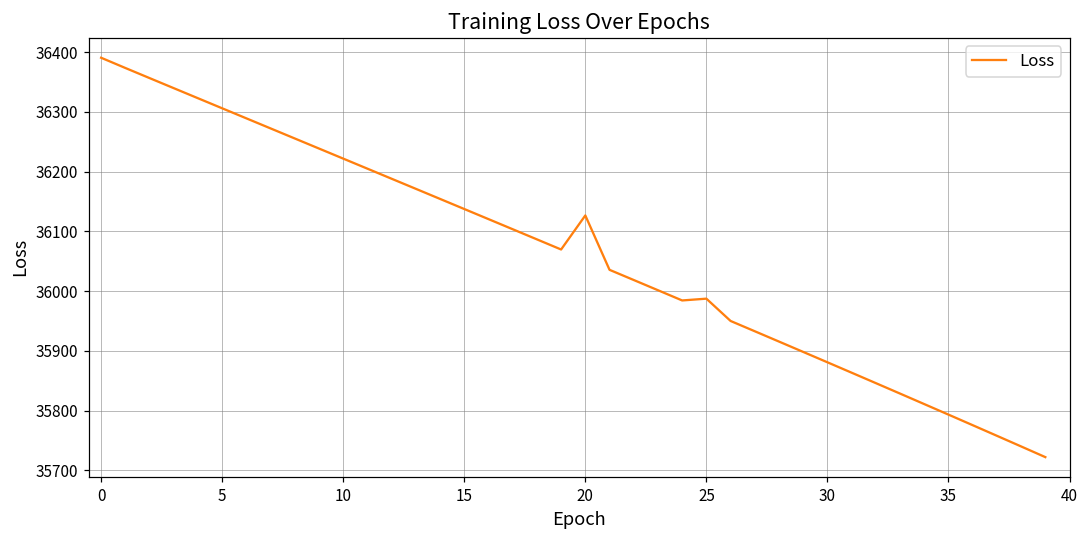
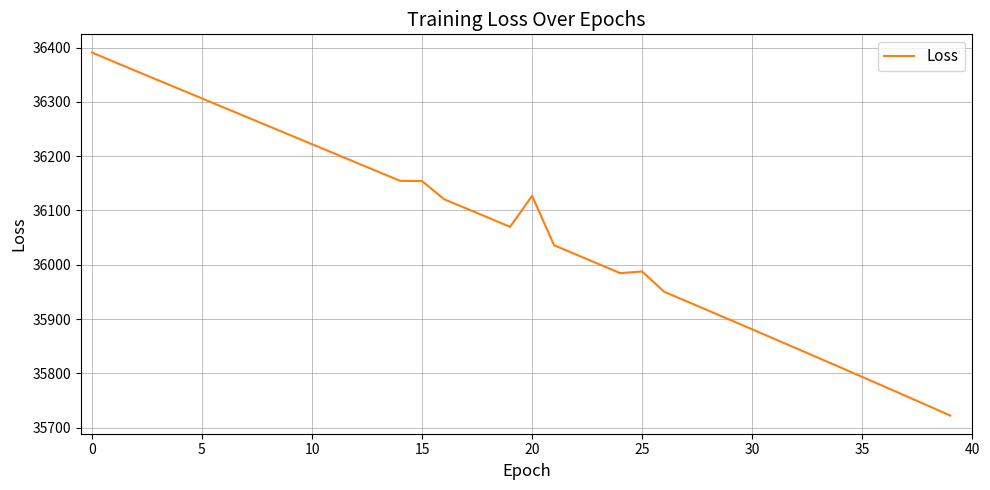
15: 36140 -> 36150
